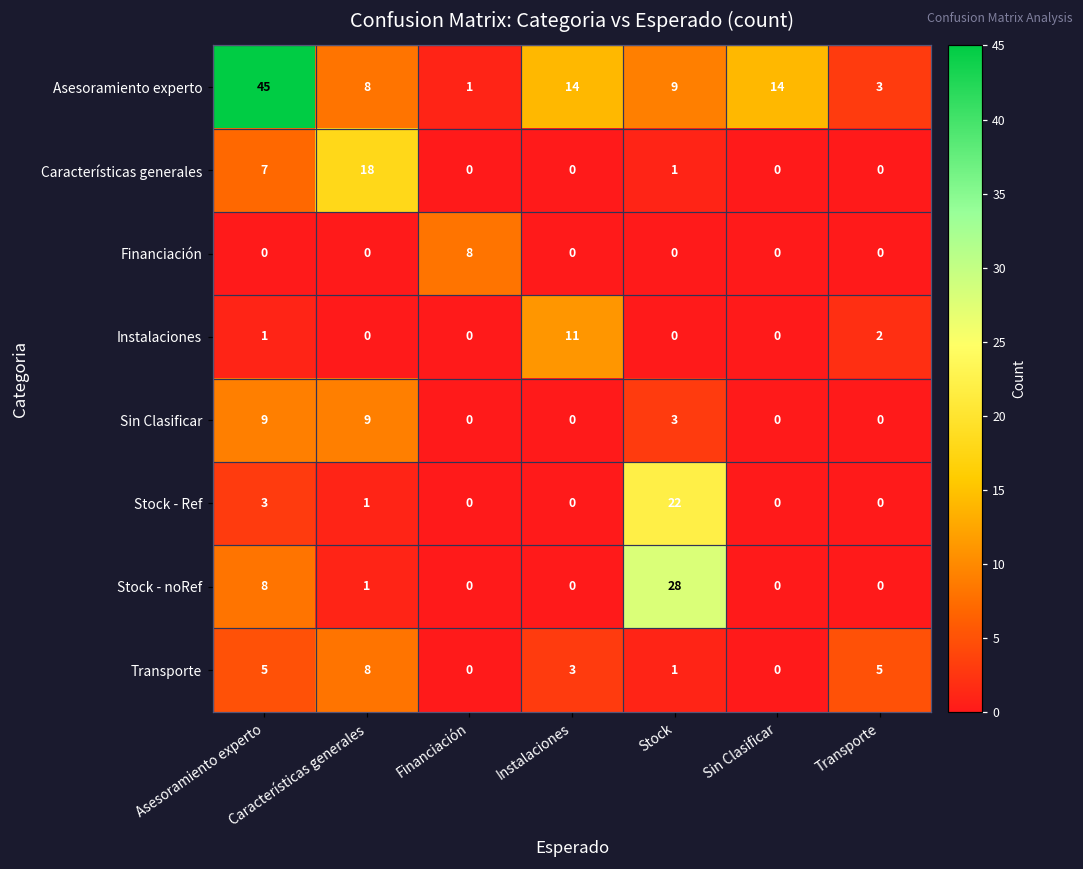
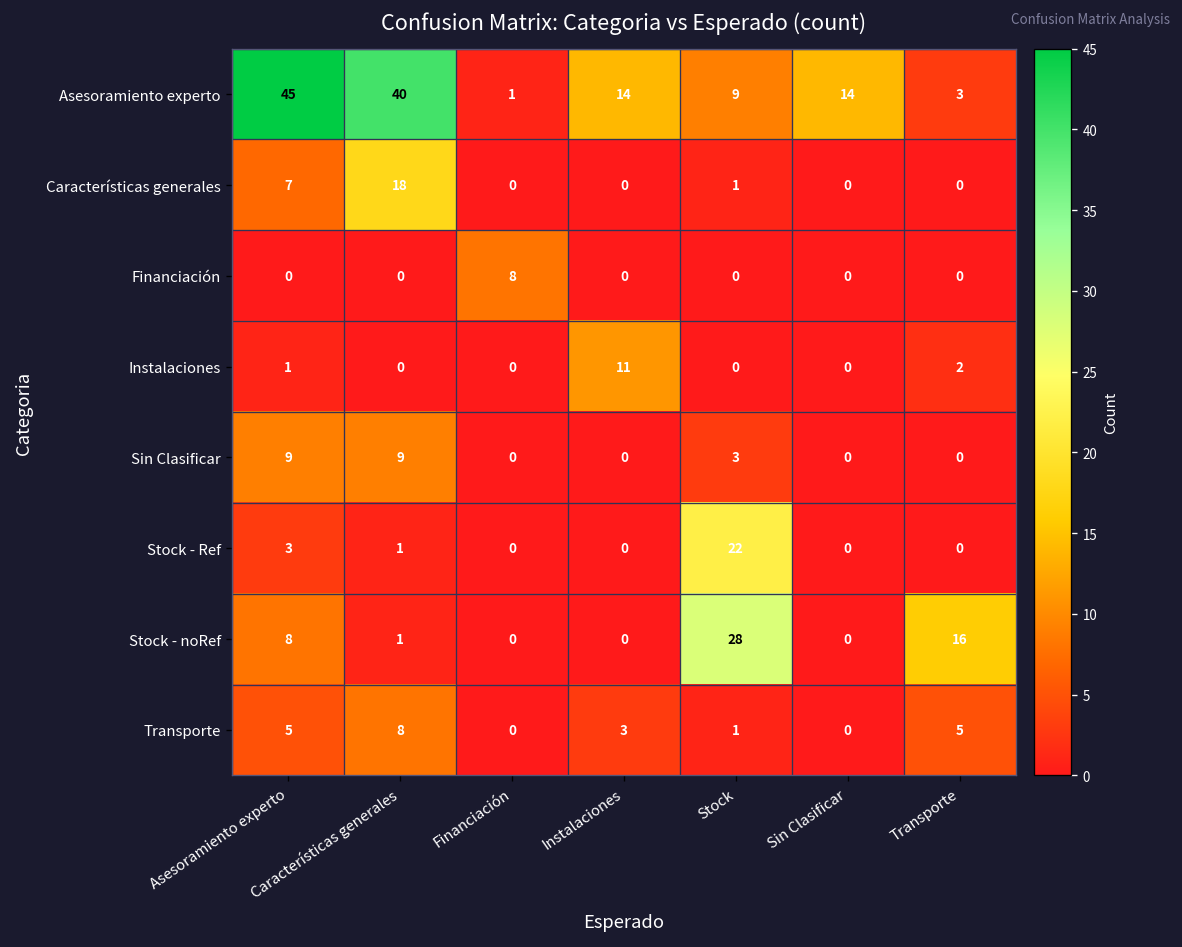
Asesoramiento experto, Características generales: 8 -> 40
Stock - noRef, Transporte: 0 -> 16
